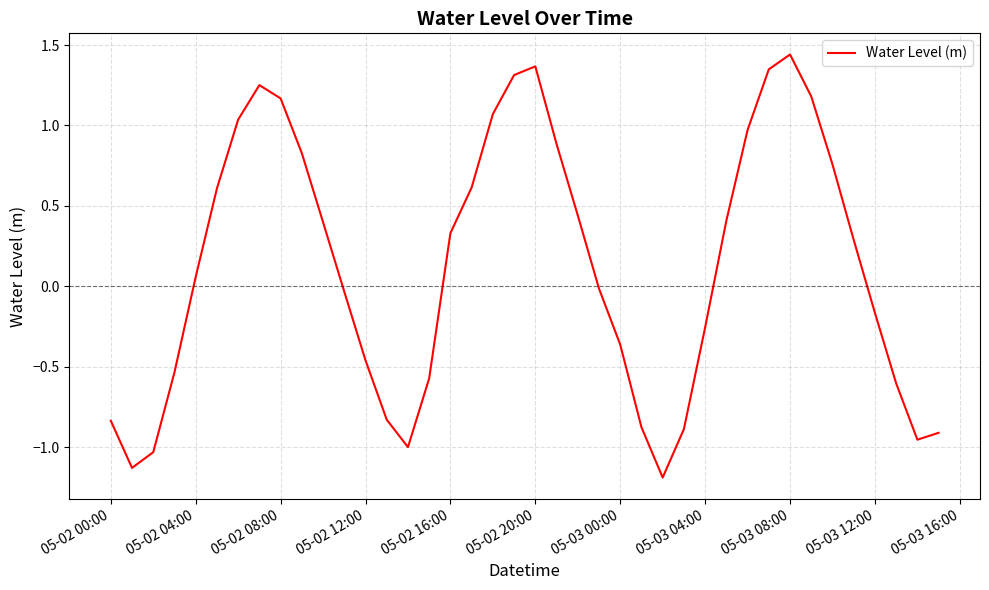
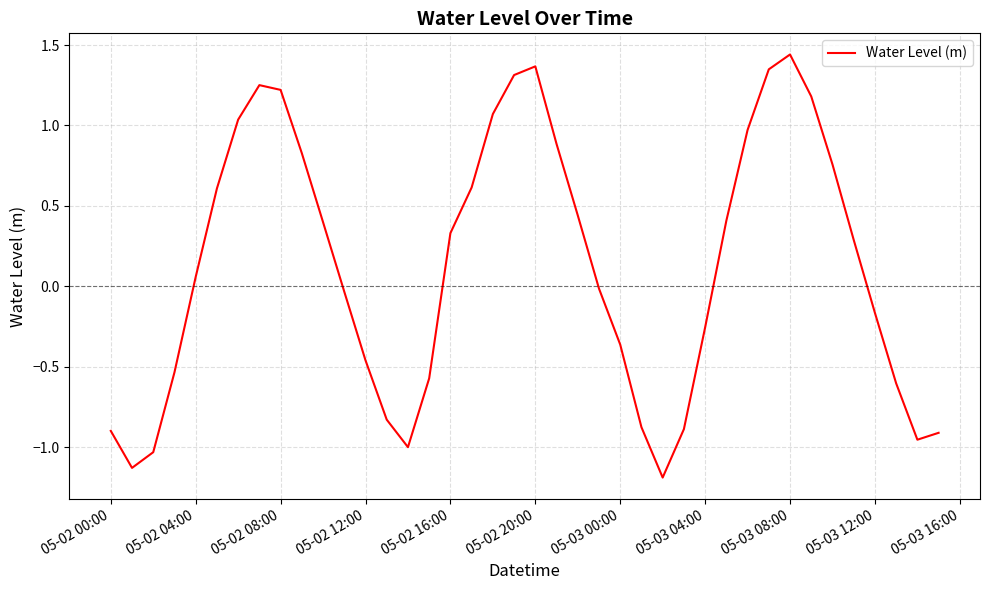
05-02 00:00: -0.84 -> -0.90
05-02 08:00: 1.17 -> 1.22
